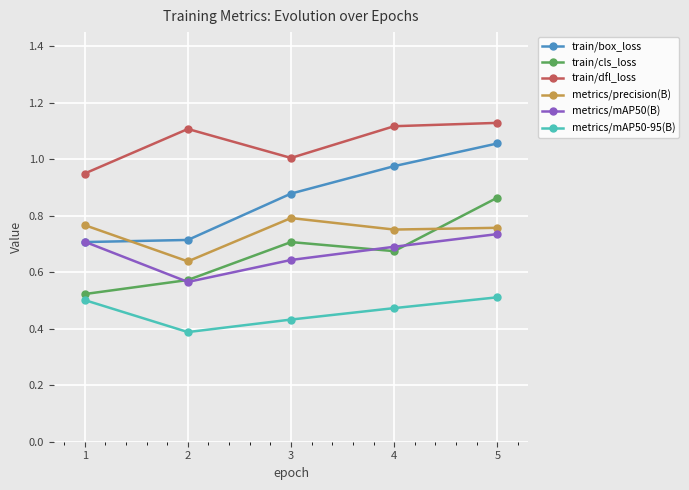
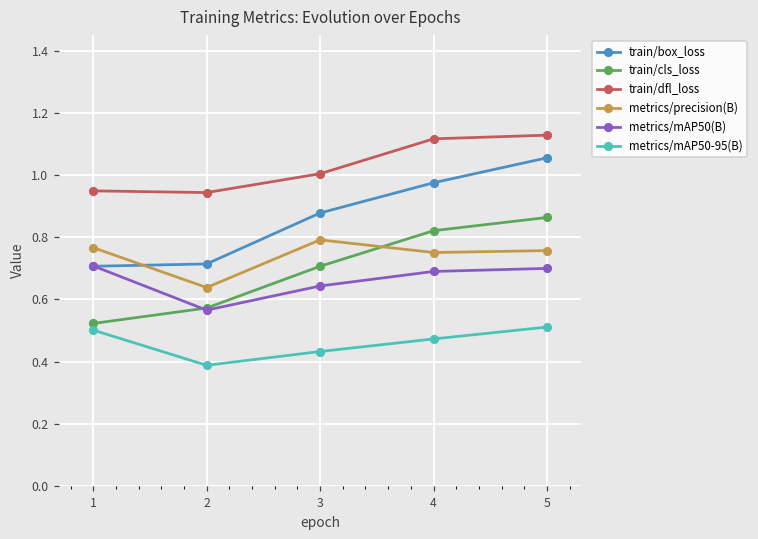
train/dfl_loss, 2: 1.11 -> 0.94
train/cls_loss, 4: 0.67 -> 0.82
metrics/mAP50(B), 5: 0.74 -> 0.70
